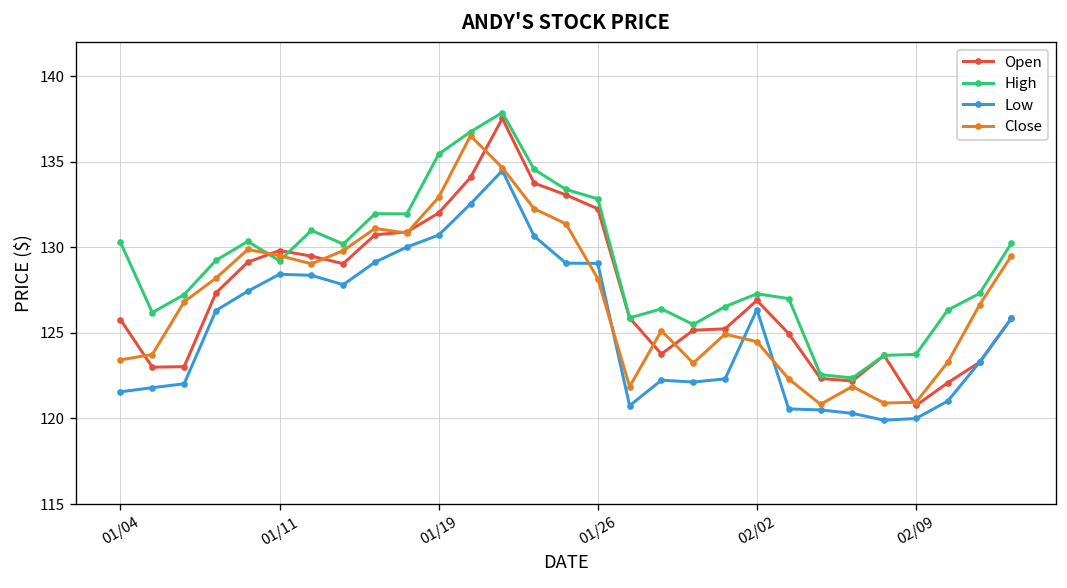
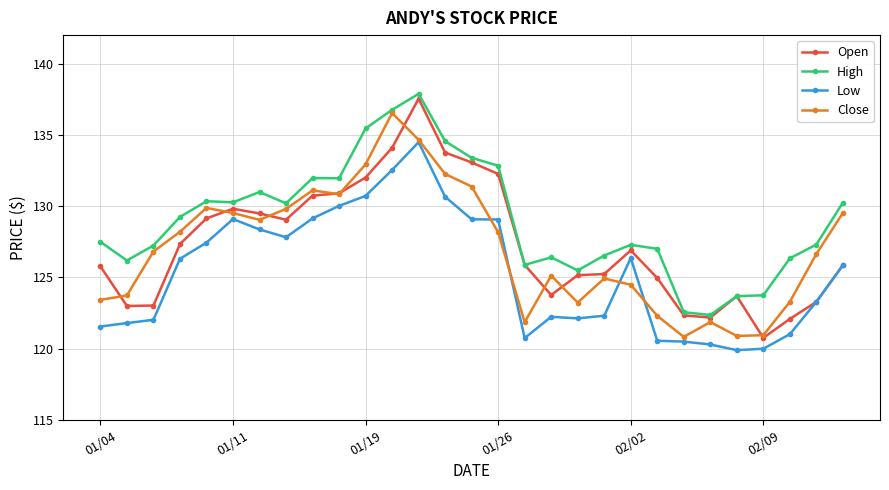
High, 01/04: 130.3 -> 127.5
High, 01/11: 129.2 -> 130.3
Low, 01/11: 128.4 -> 129.1
